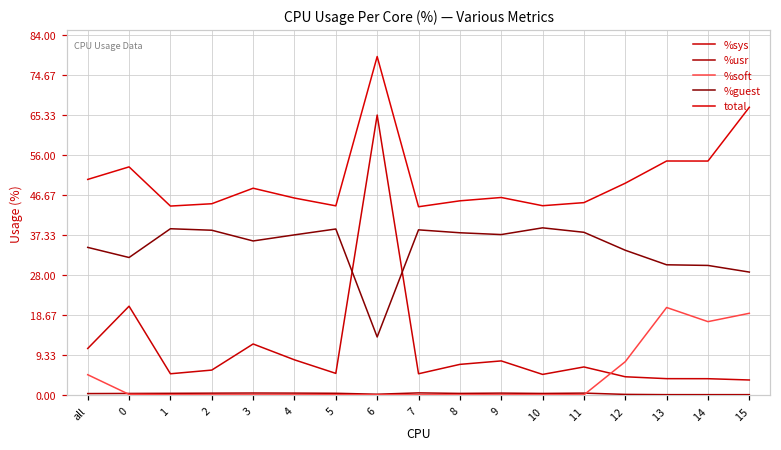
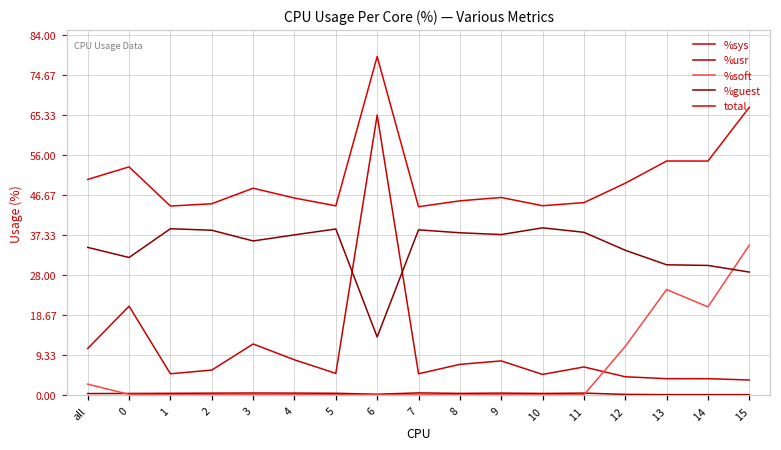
%soft, all: 5 -> 3
%soft, 12: 8 -> 11
%soft, 13: 20 -> 25
%soft, 14: 17 -> 21
%soft, 15: 19 -> 35
